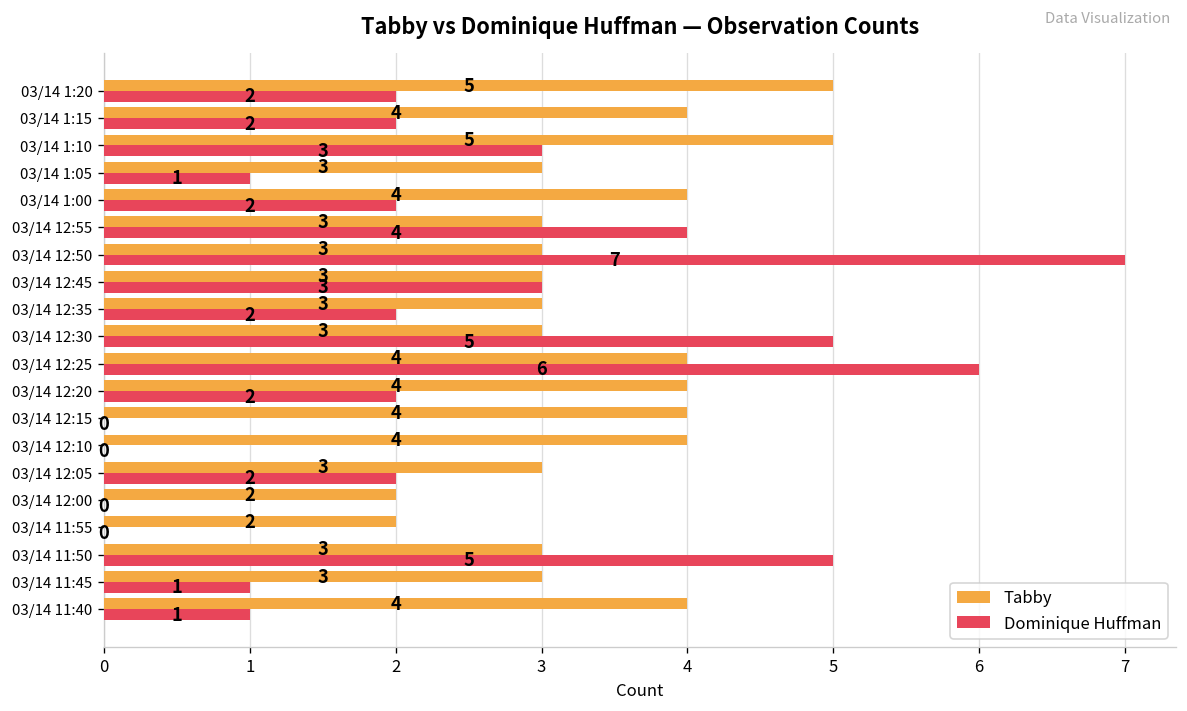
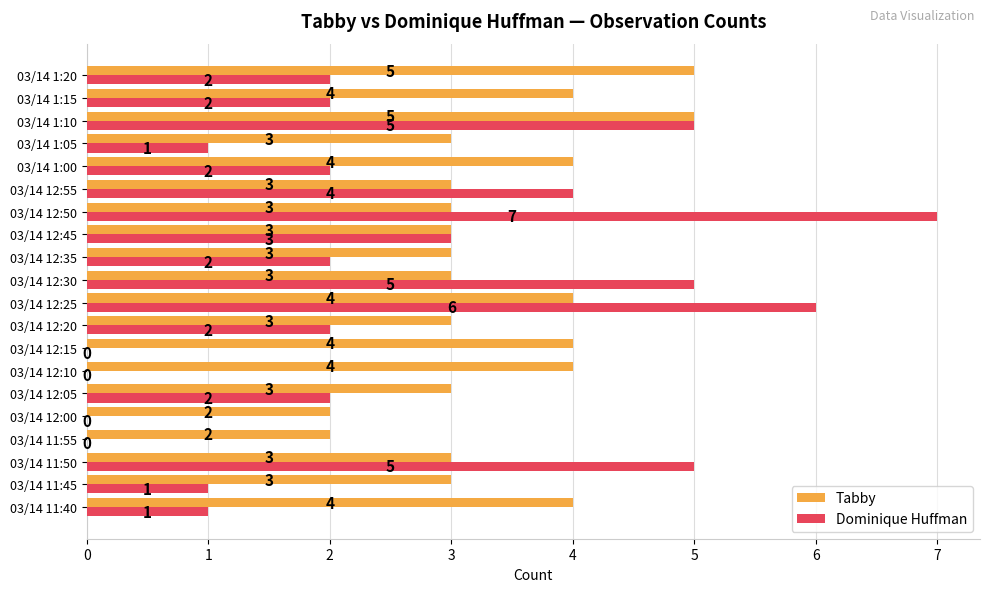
Dominique Huffman, 03/14 1:10: 3 -> 5
Tabby, 03/14 12:20: 4 -> 3
